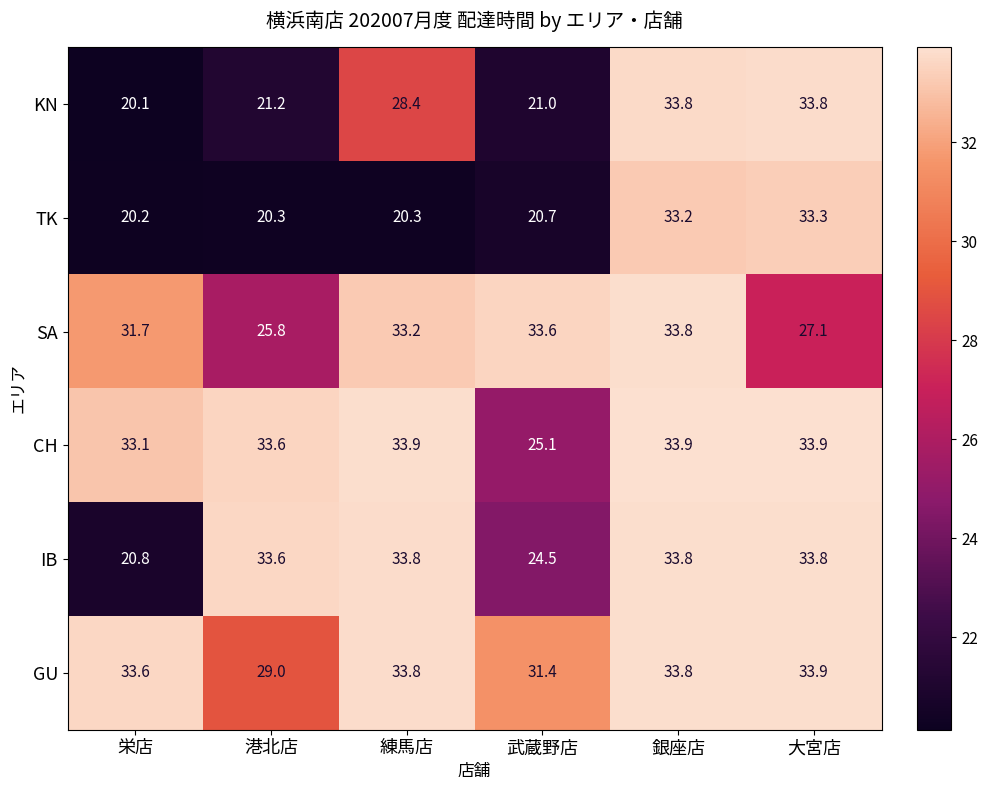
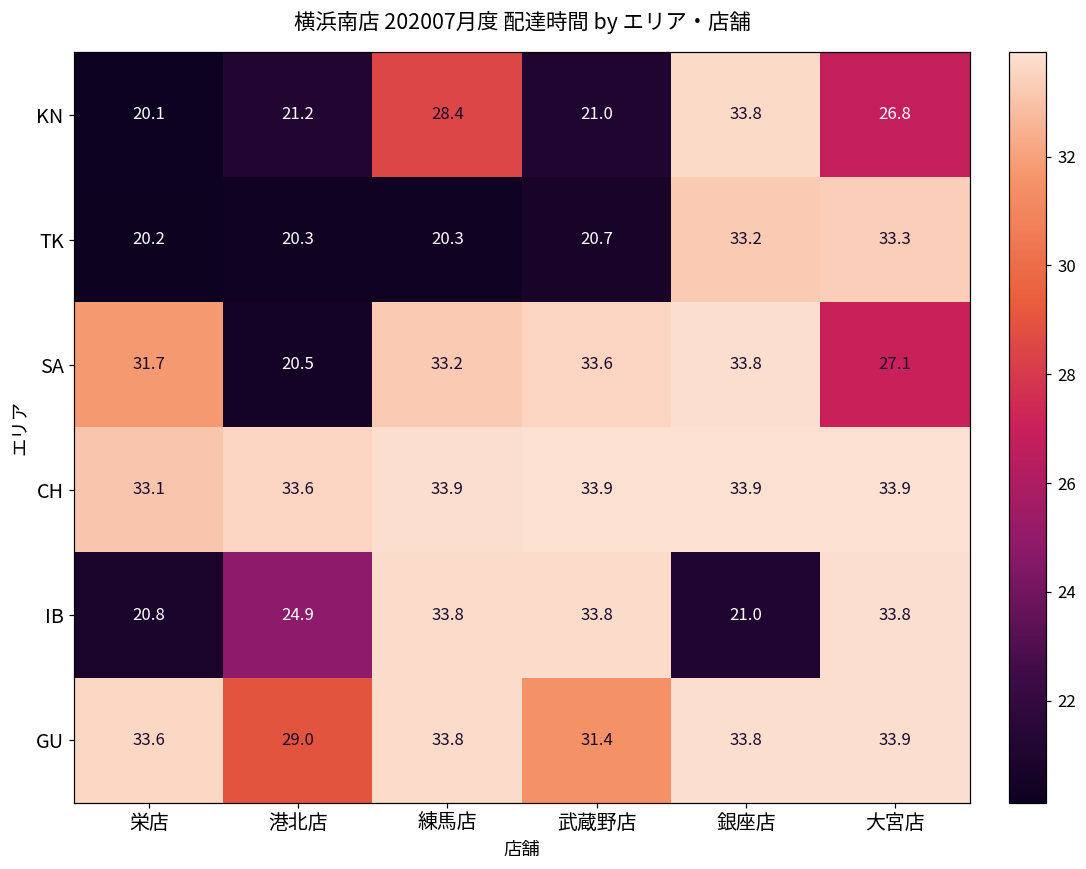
KN, 大宮店: 33.8 -> 26.8
SA, 港北店: 25.8 -> 20.5
CH, 武蔵野店: 25.1 -> 33.9
IB, 港北店: 33.6 -> 24.9
IB, 武蔵野店: 24.5 -> 33.8
IB, 銀座店: 33.8 -> 21.0
